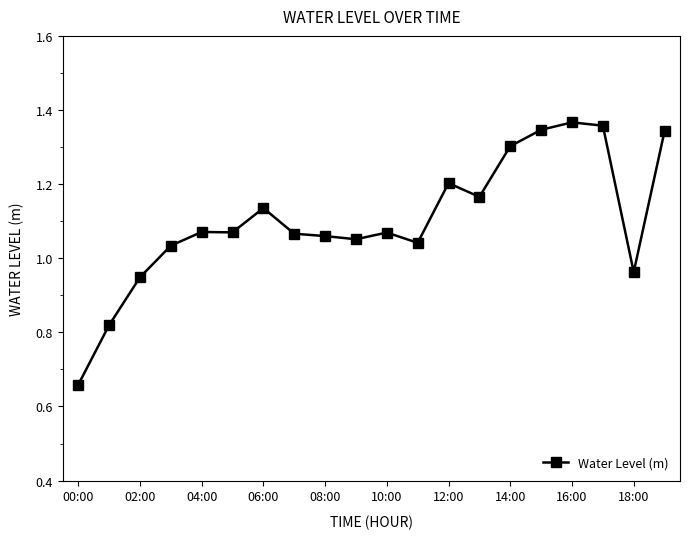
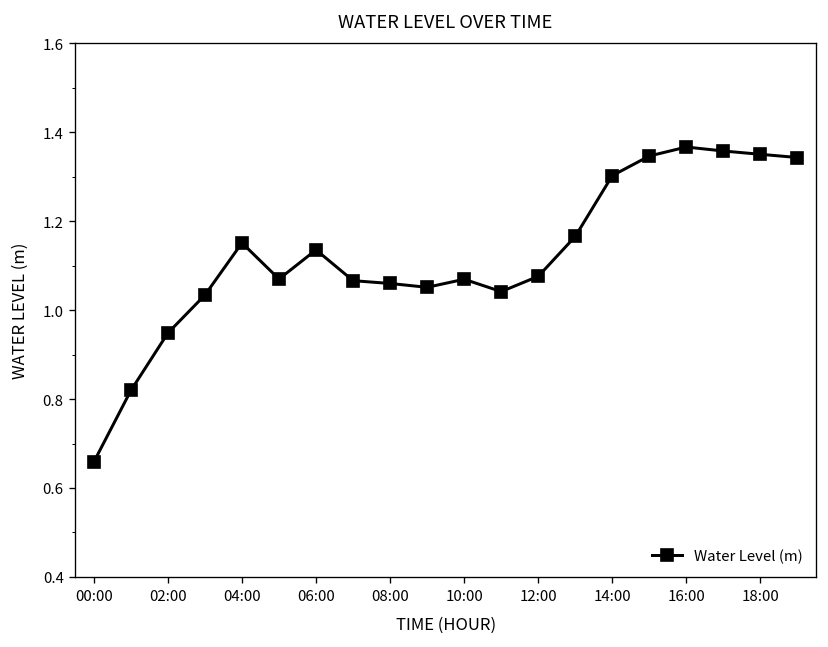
04:00: 1.07 -> 1.15
12:00: 1.20 -> 1.08
18:00: 0.96 -> 1.35
